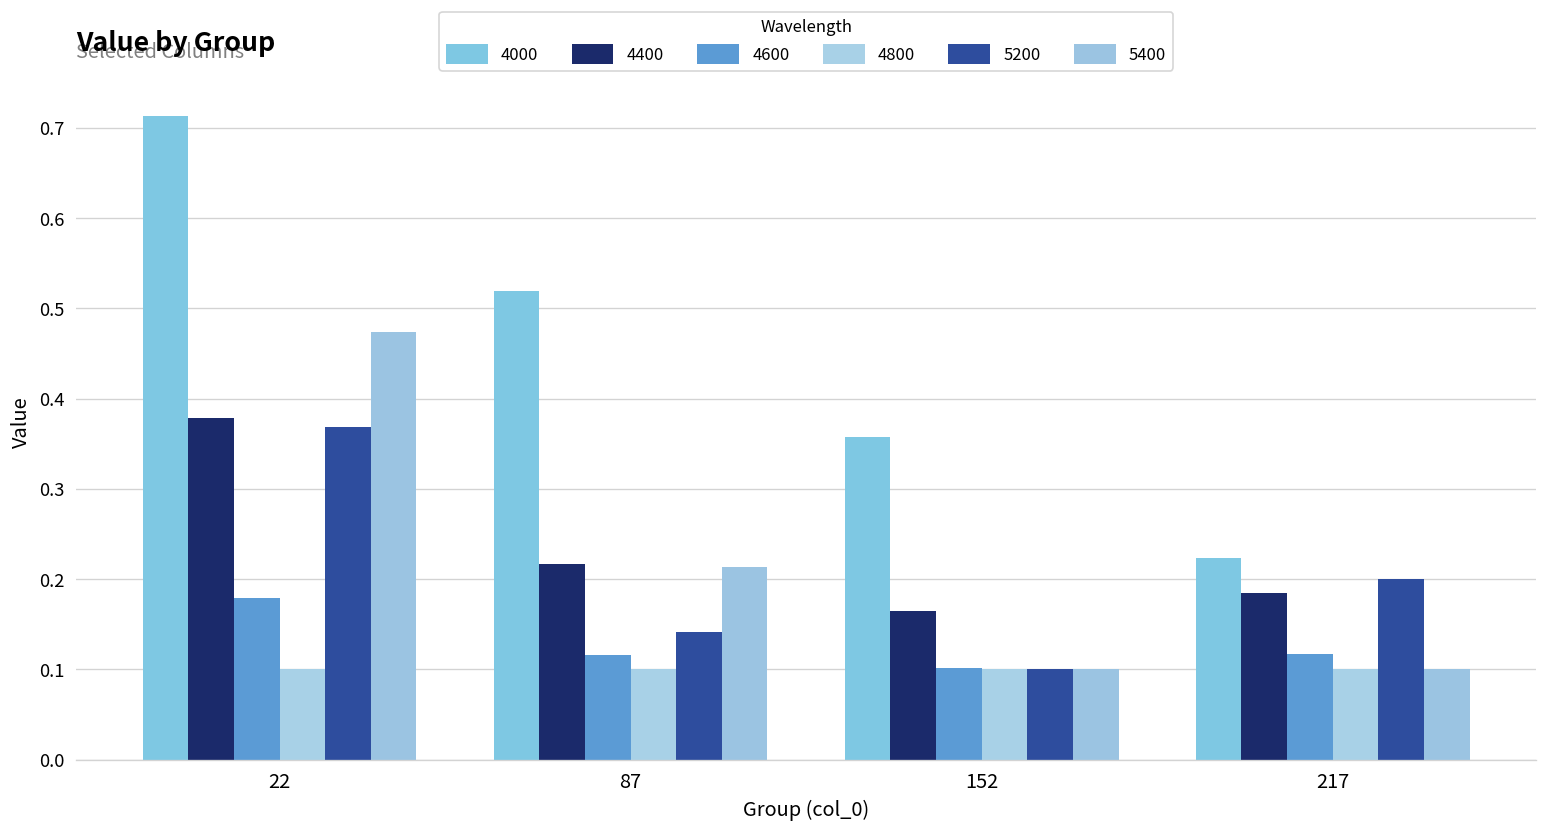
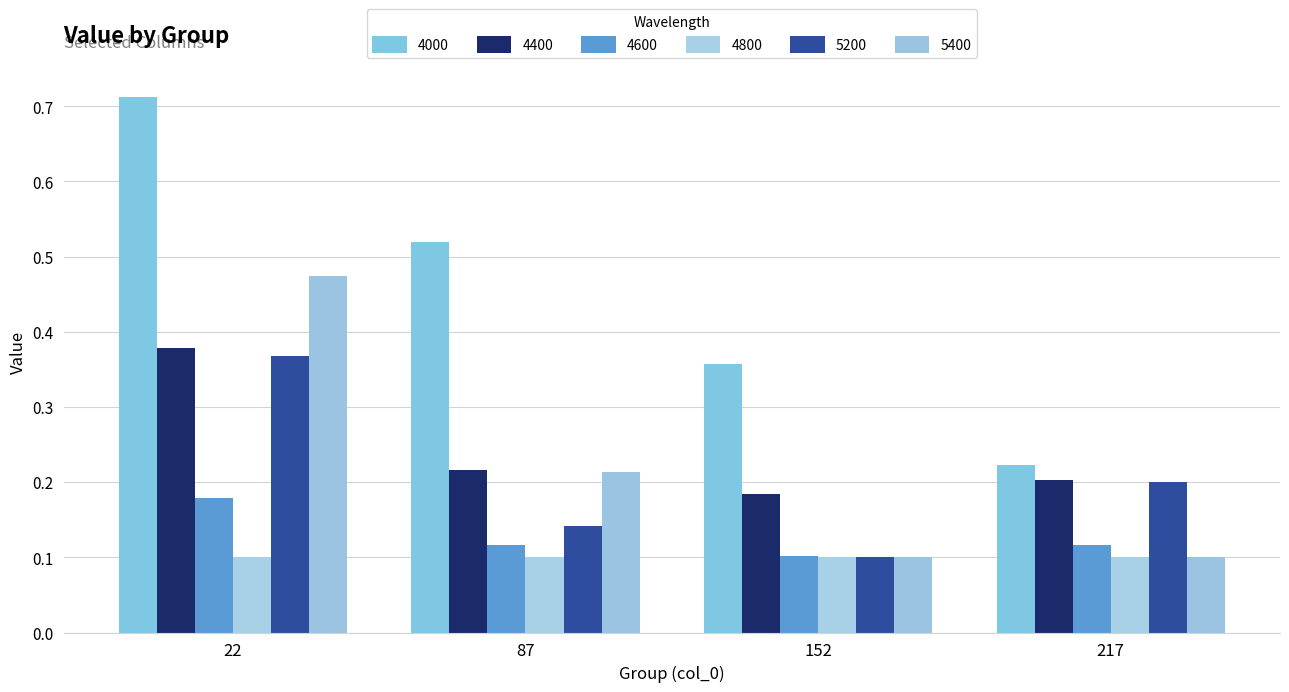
4400, 152: 0.16 -> 0.18
4400, 217: 0.18 -> 0.20
